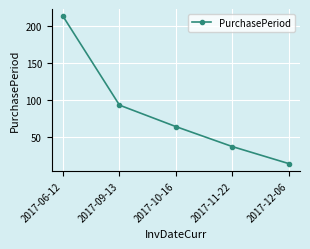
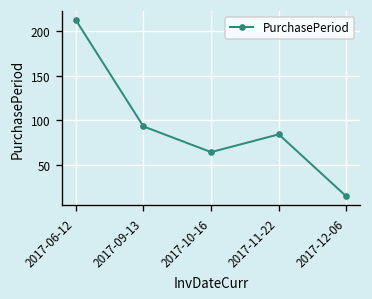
2017-11-22: 40 -> 80
